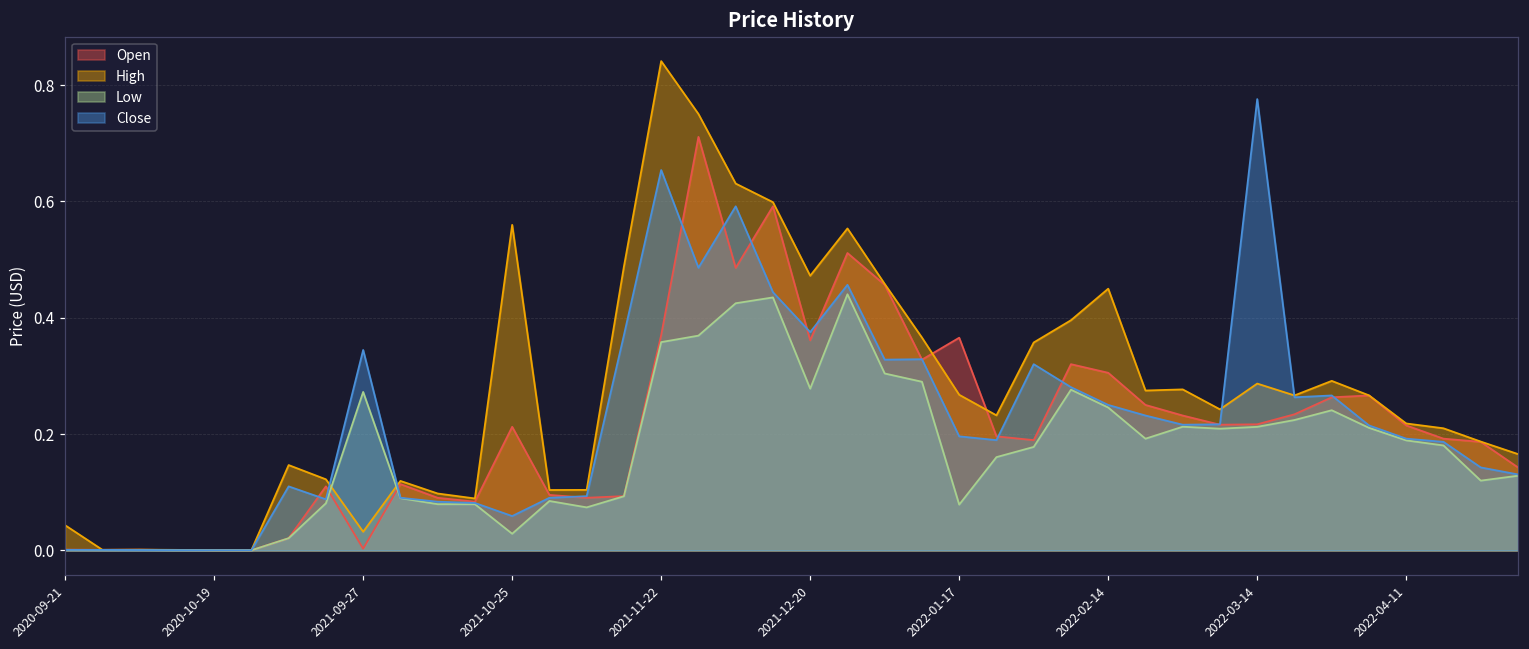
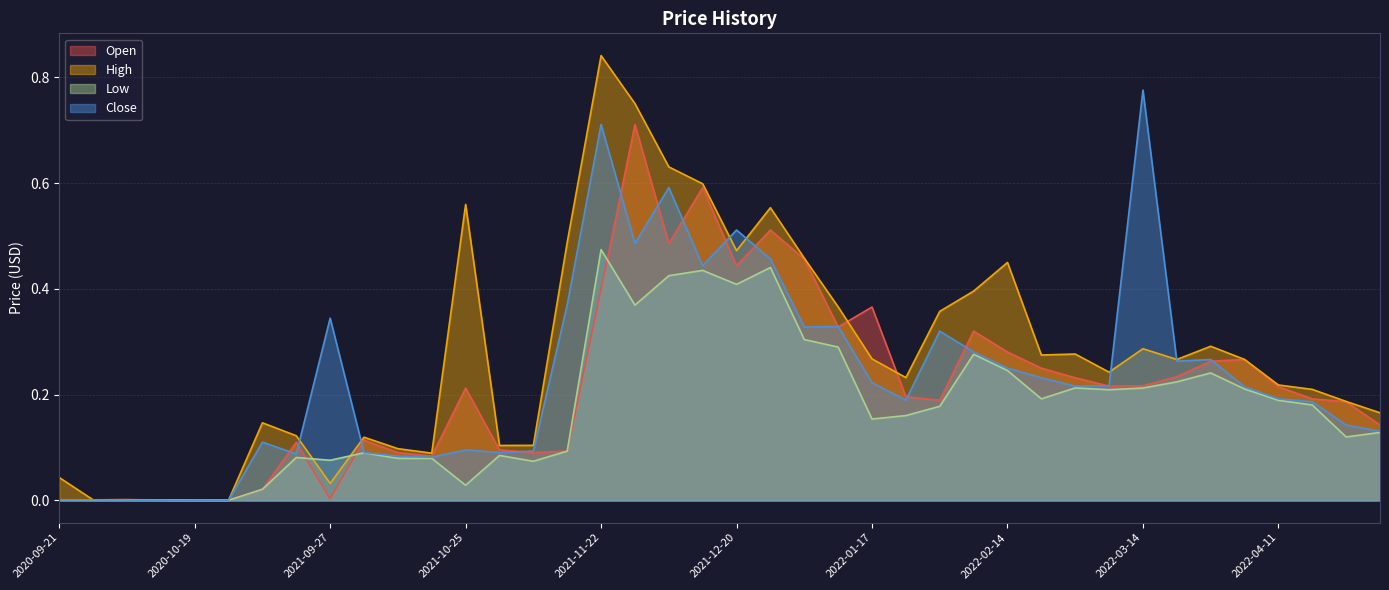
Low, 2021-09-27: 0.27 -> 0.08
Close, 2021-10-25: 0.06 -> 0.10
Open, 2021-11-22: 0.37 -> 0.40
Low, 2021-11-22: 0.36 -> 0.47
Close, 2021-11-22: 0.65 -> 0.71
Open, 2021-12-20: 0.36 -> 0.44
Low, 2021-12-20: 0.28 -> 0.41
Close, 2021-12-20: 0.38 -> 0.51
Low, 2022-01-17: 0.08 -> 0.15
Close, 2022-01-17: 0.20 -> 0.22
Open, 2022-02-14: 0.31 -> 0.28
